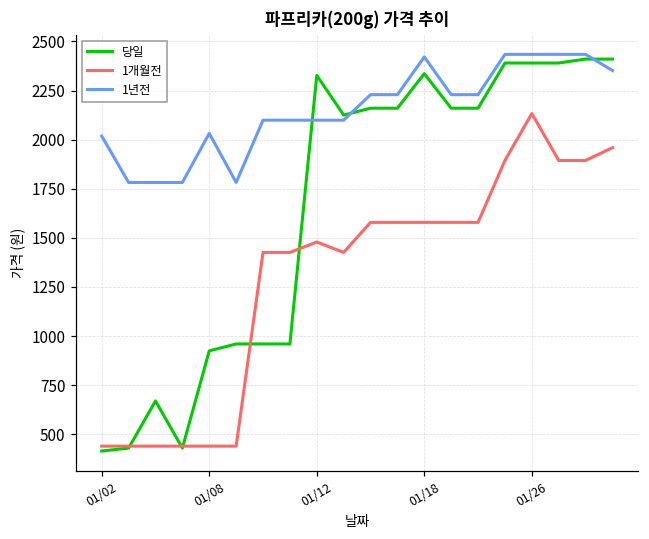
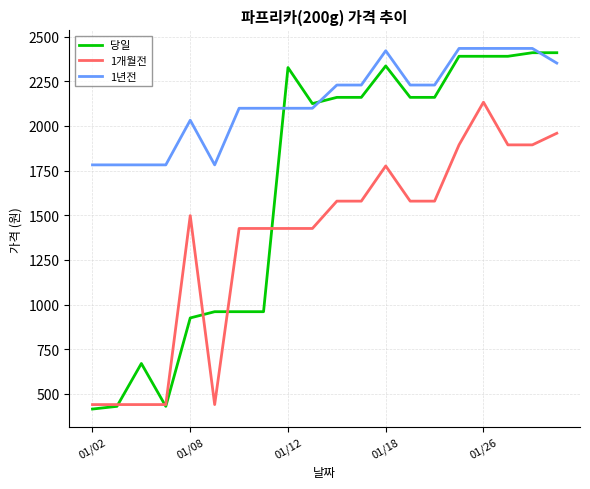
1년전, 01/02: 2020 -> 1780
1개월전, 01/08: 440 -> 1500
1개월전, 01/12: 1480 -> 1430
1개월전, 01/18: 1580 -> 1780
